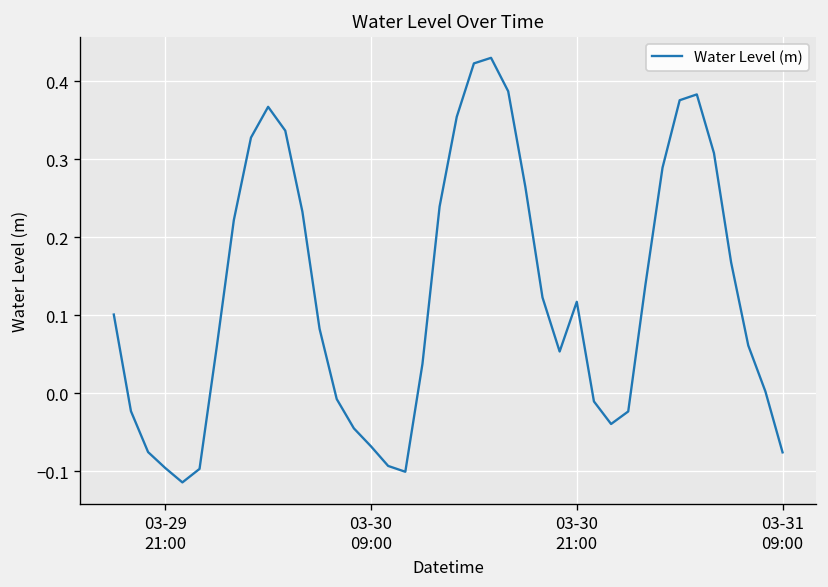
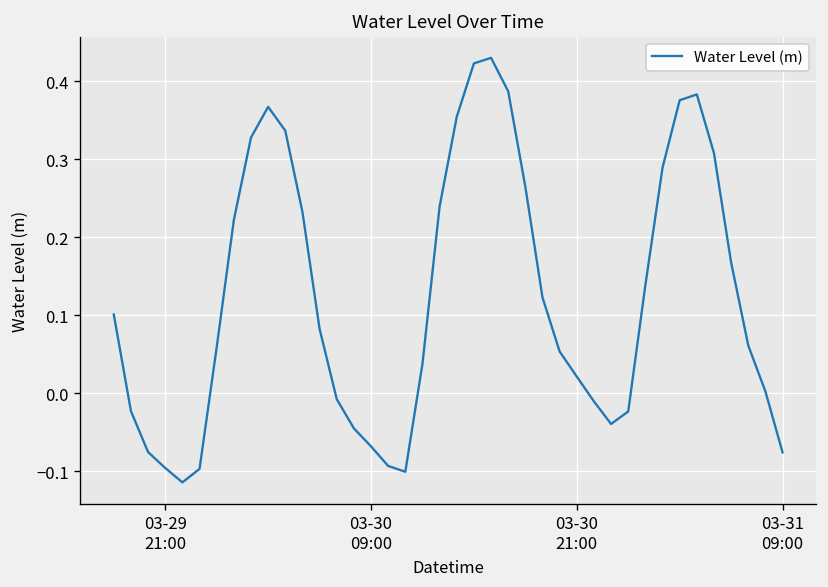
03-30 21:00: 0.12 -> 0.02
